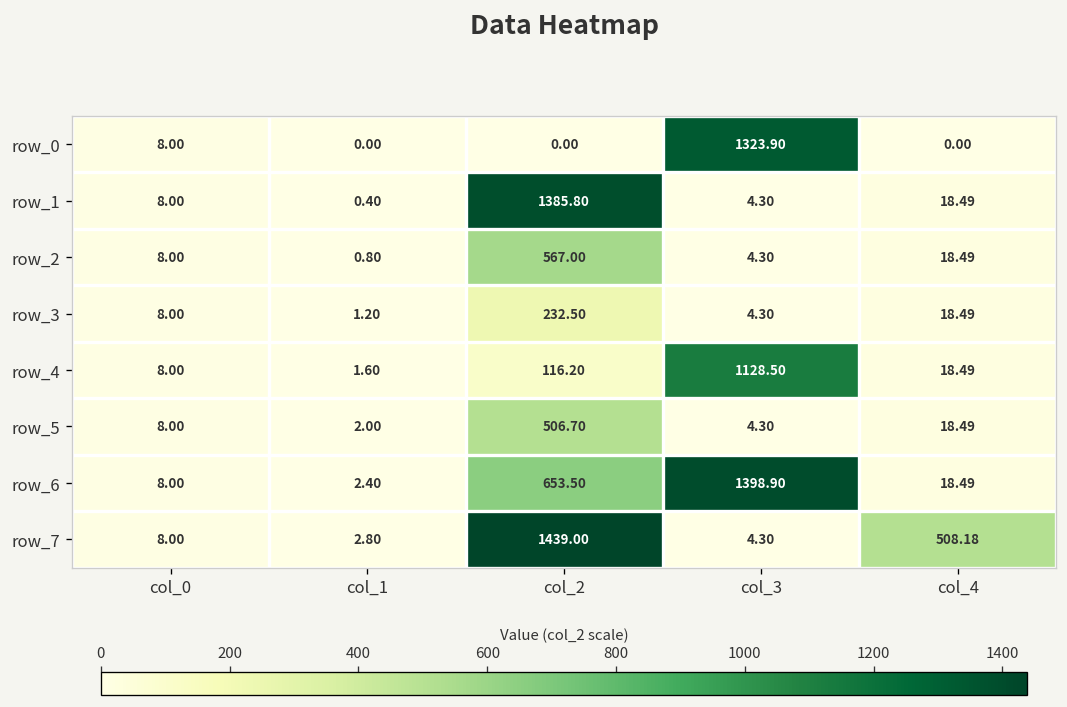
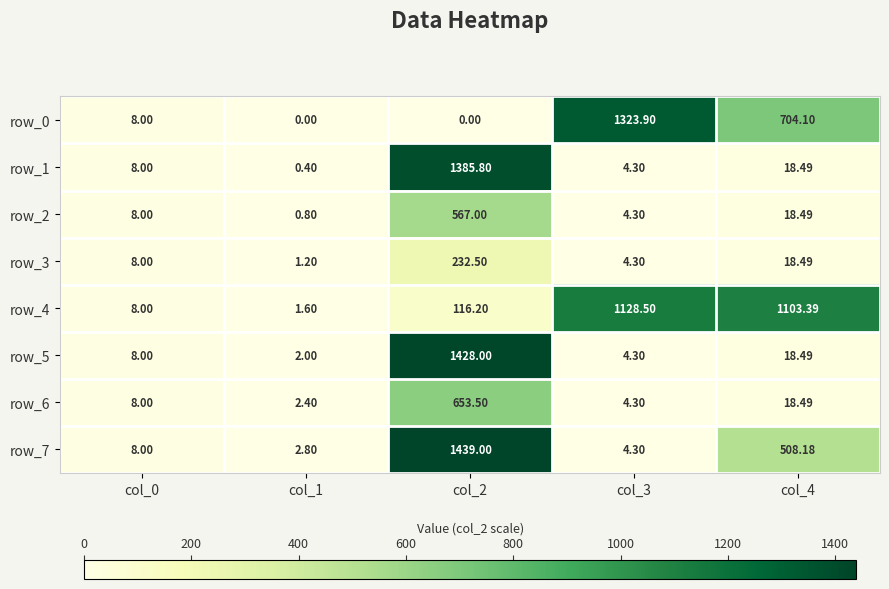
row_0, col_4: 0.00 -> 704.10
row_4, col_4: 18.49 -> 1103.39
row_5, col_2: 506.70 -> 1428.00
row_6, col_3: 1398.90 -> 4.30
